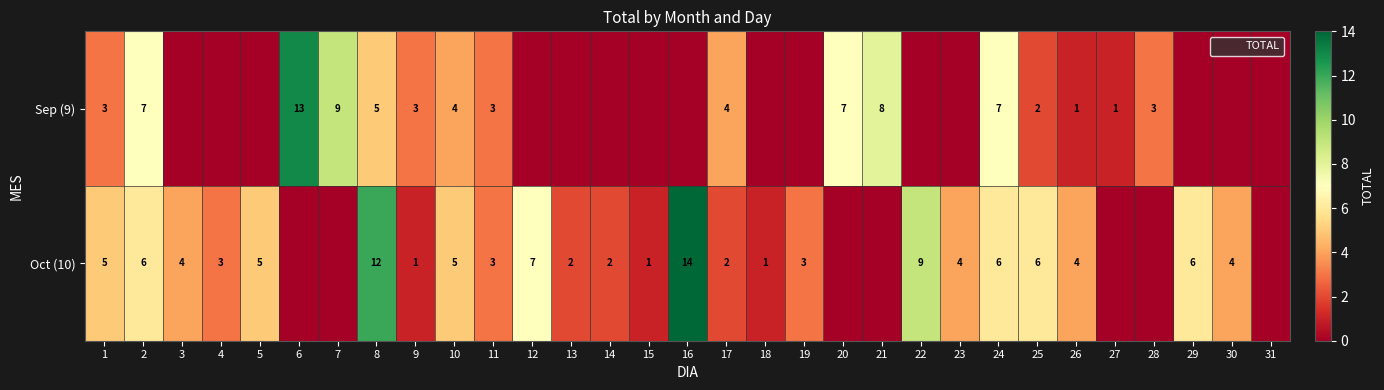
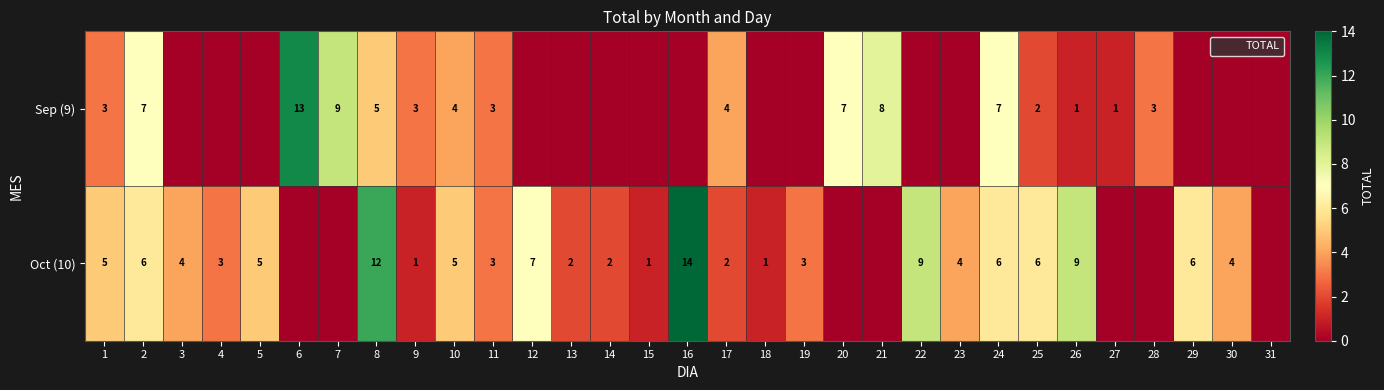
Oct (10), 26: 4 -> 9
